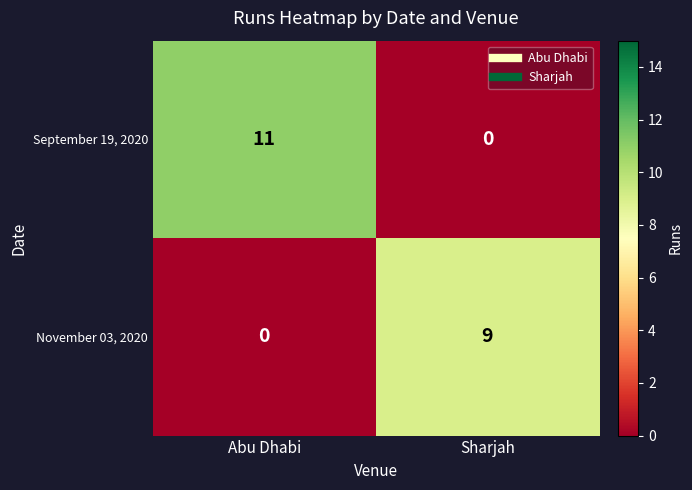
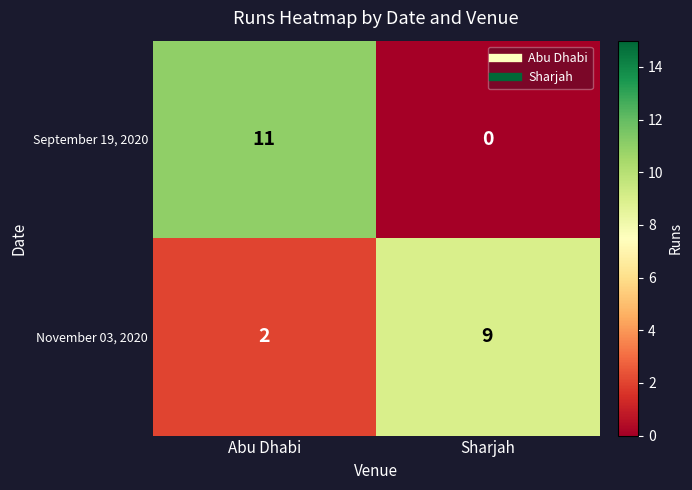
November 03, 2020, Abu Dhabi: 0 -> 2
